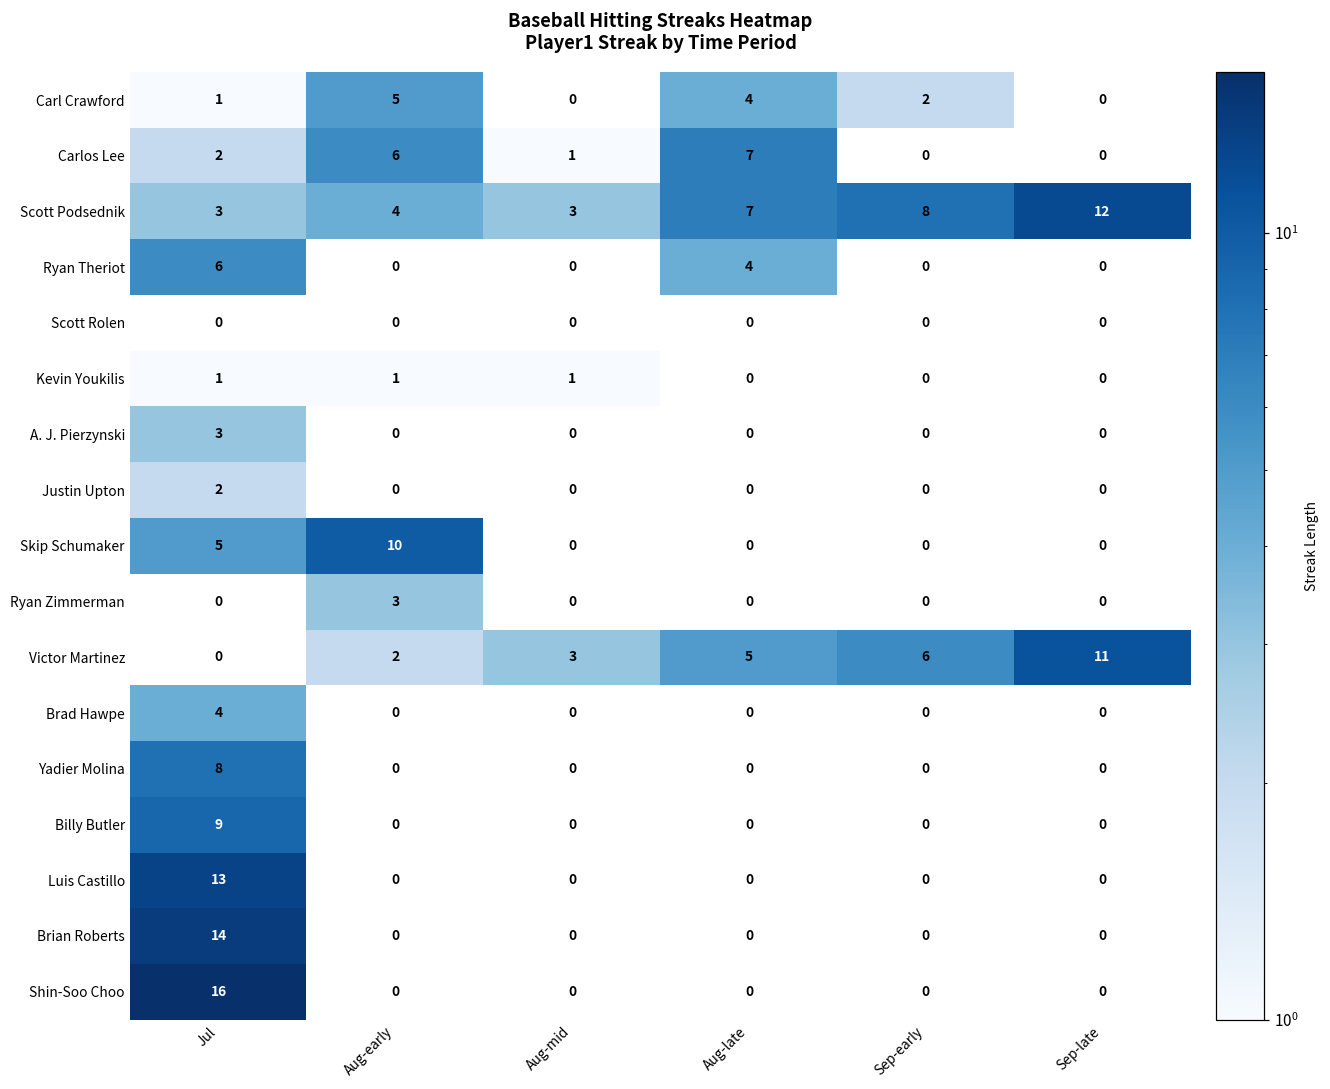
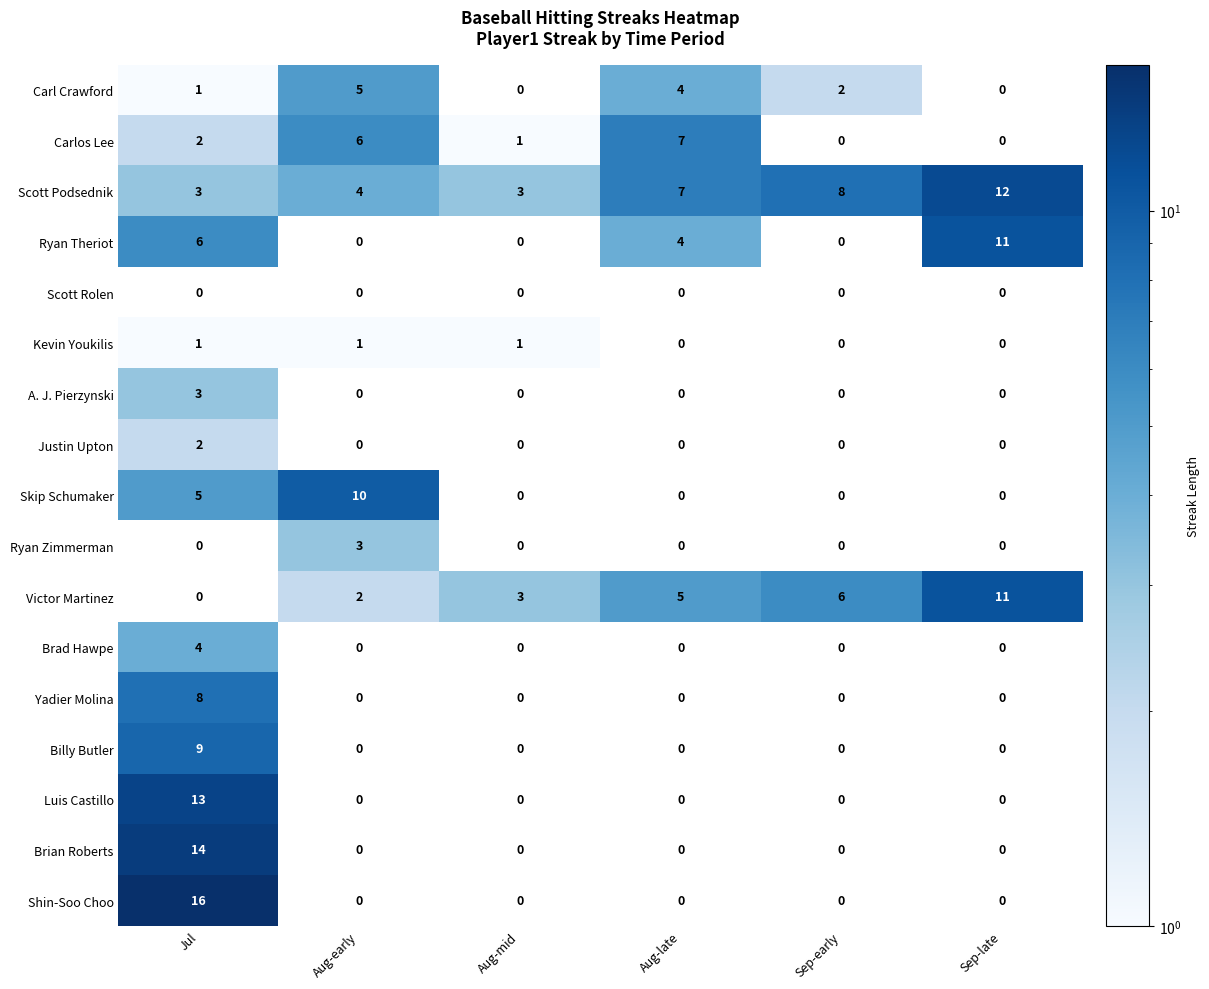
Ryan Theriot, Sep-late: 0 -> 11
